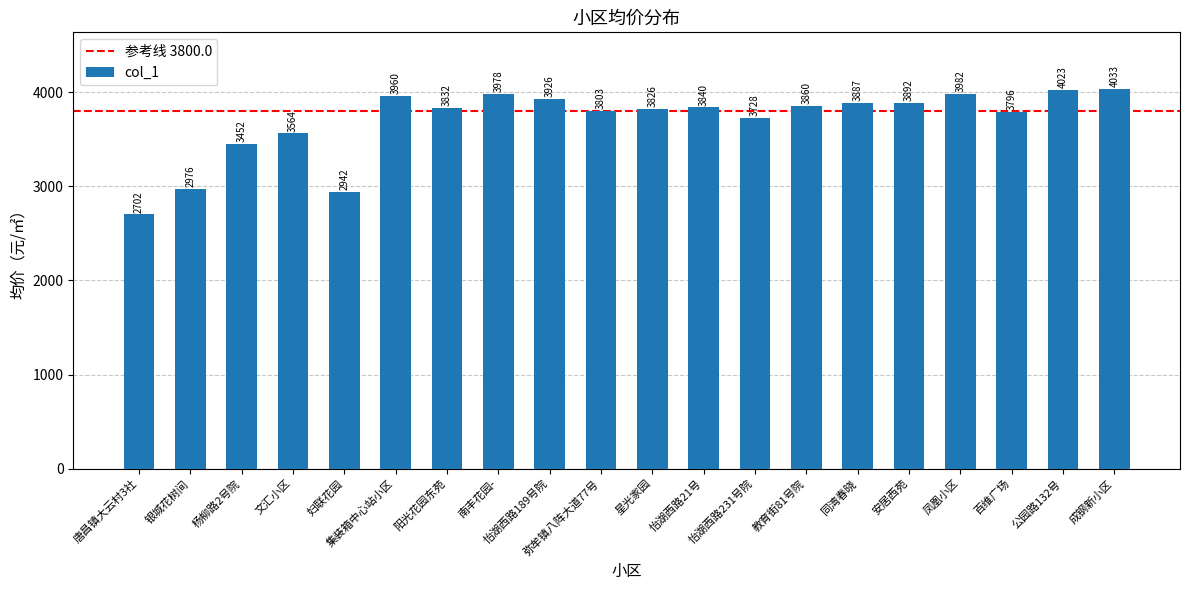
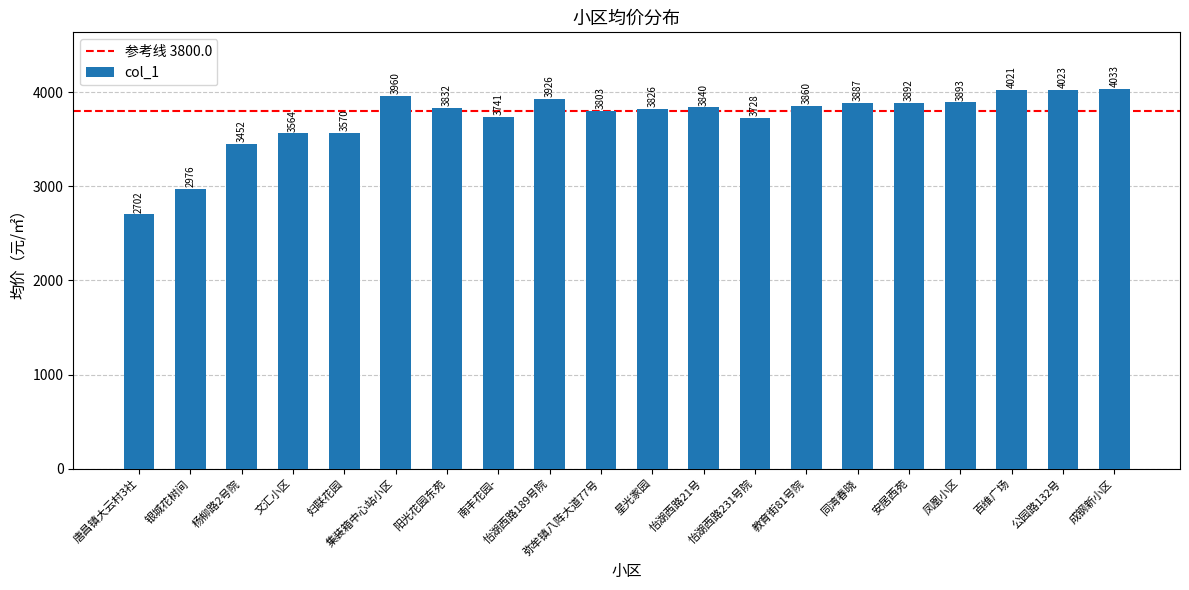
妇联花园: 2942 -> 3570
南丰花园-: 3978 -> 3741
凤凰小区: 3982 -> 3893
百维广场: 3796 -> 4021
